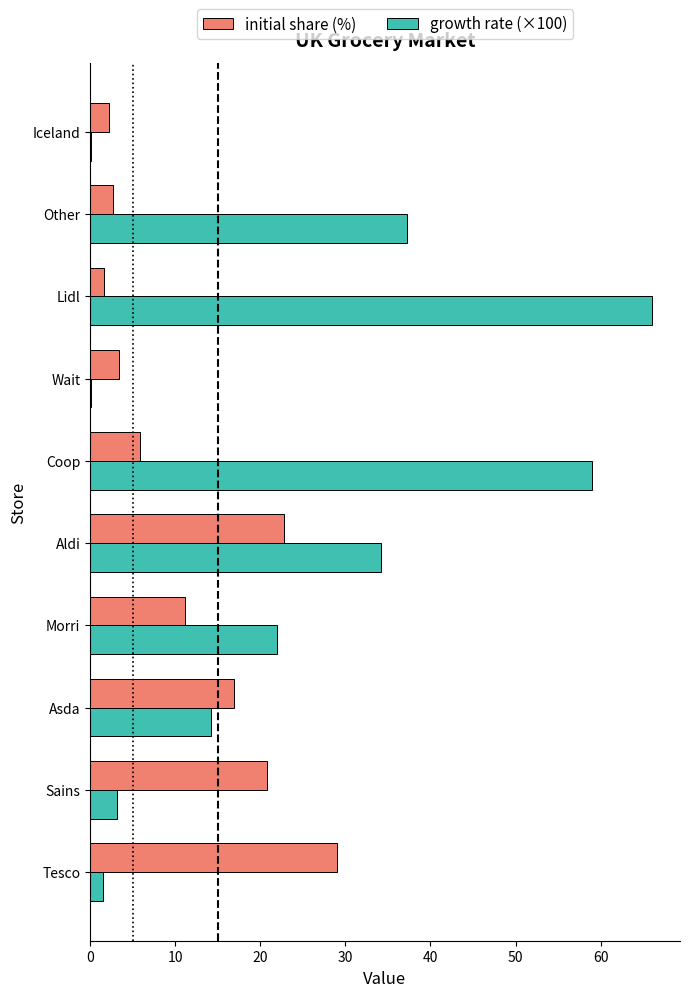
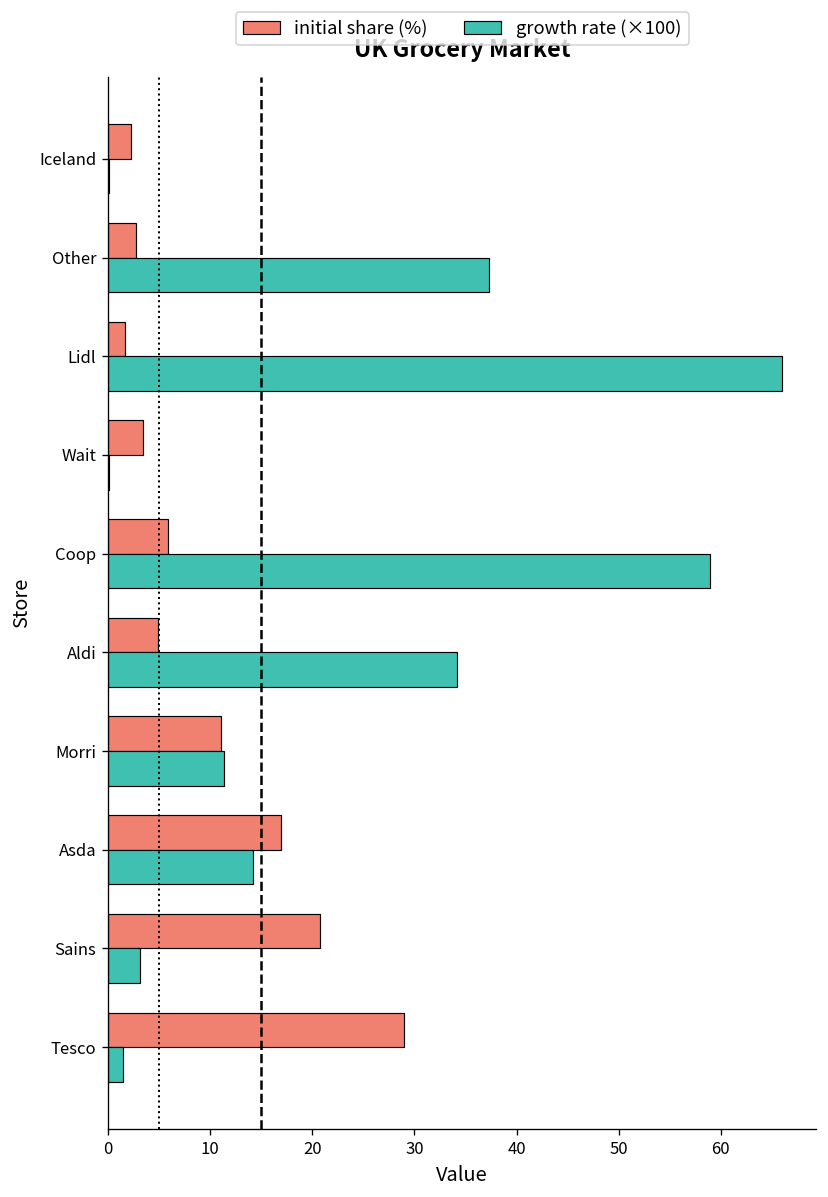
initial share (%), Aldi: 23 -> 5
growth rate (×100), Morri: 22 -> 11
